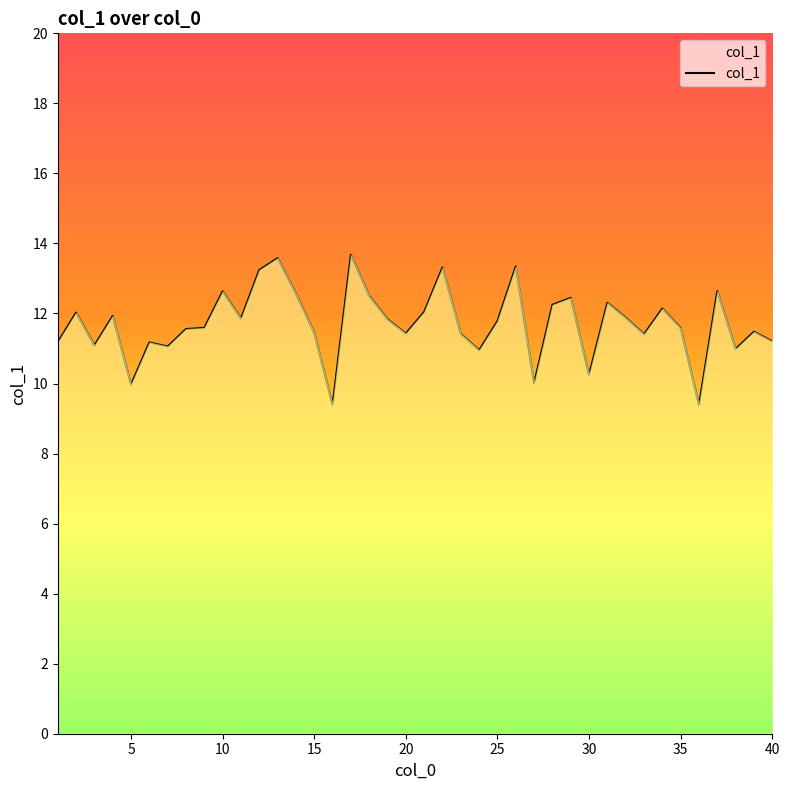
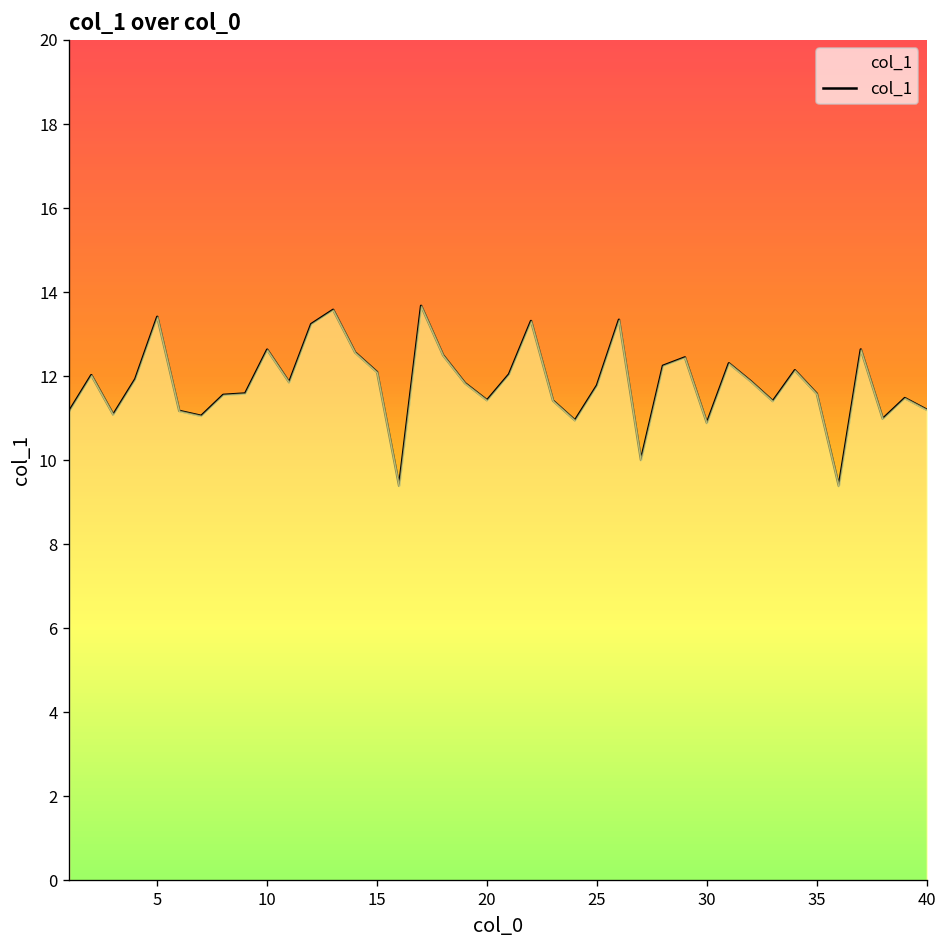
5: 10.0 -> 13.4
15: 11.4 -> 12.1
30: 10.2 -> 10.9
